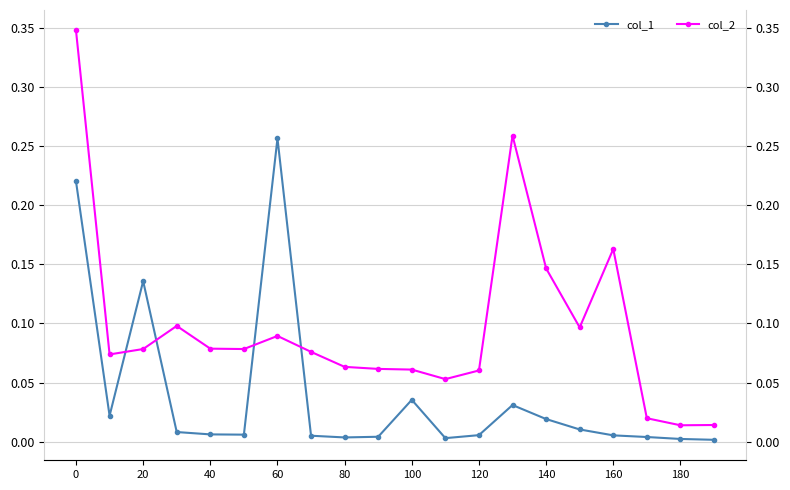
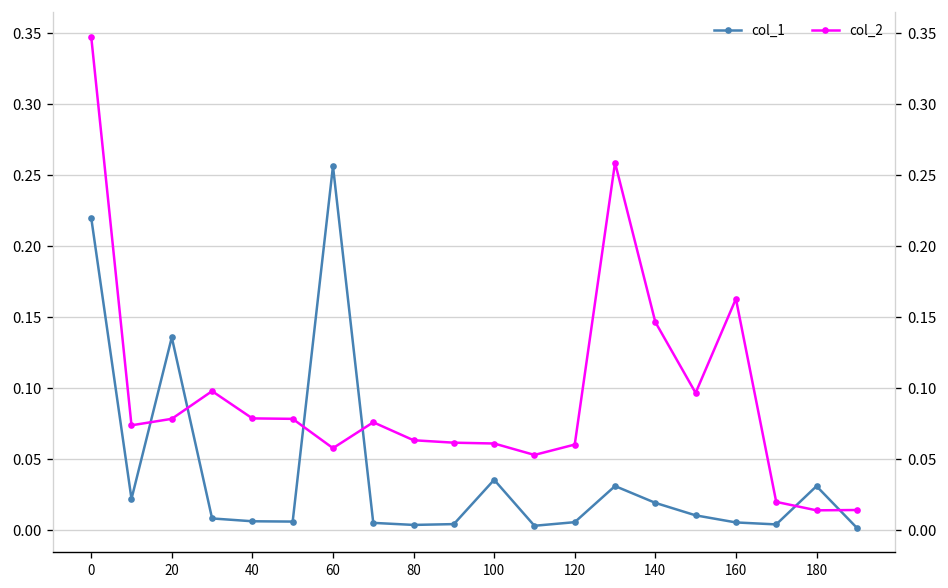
col_2, 60: 0.089 -> 0.058
col_1, 180: 0.002 -> 0.031
